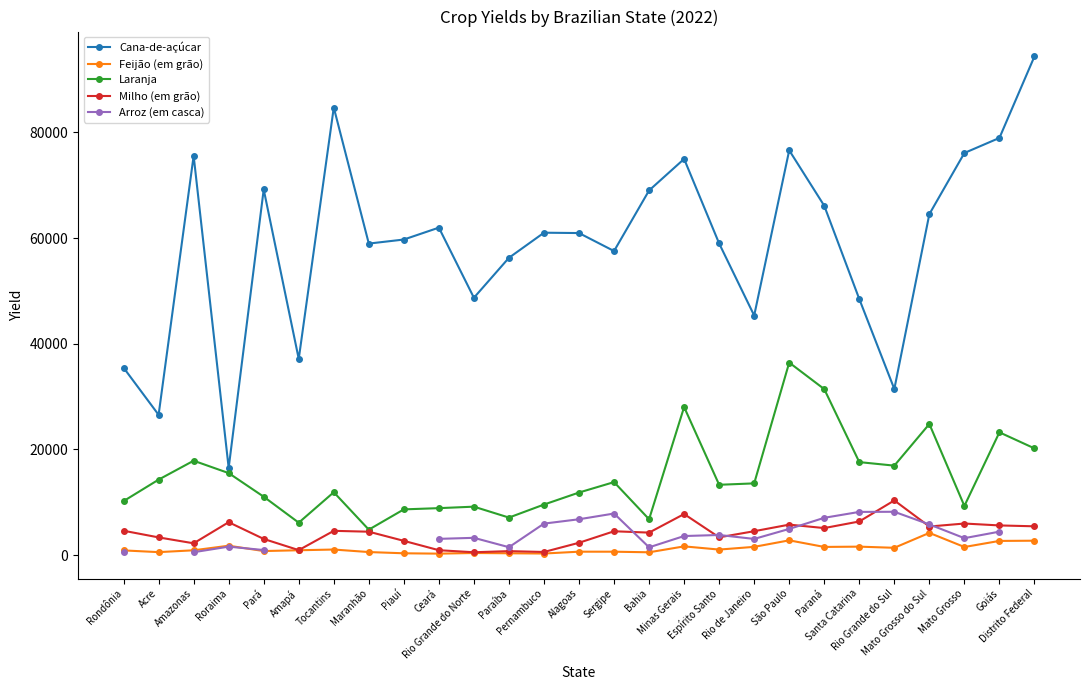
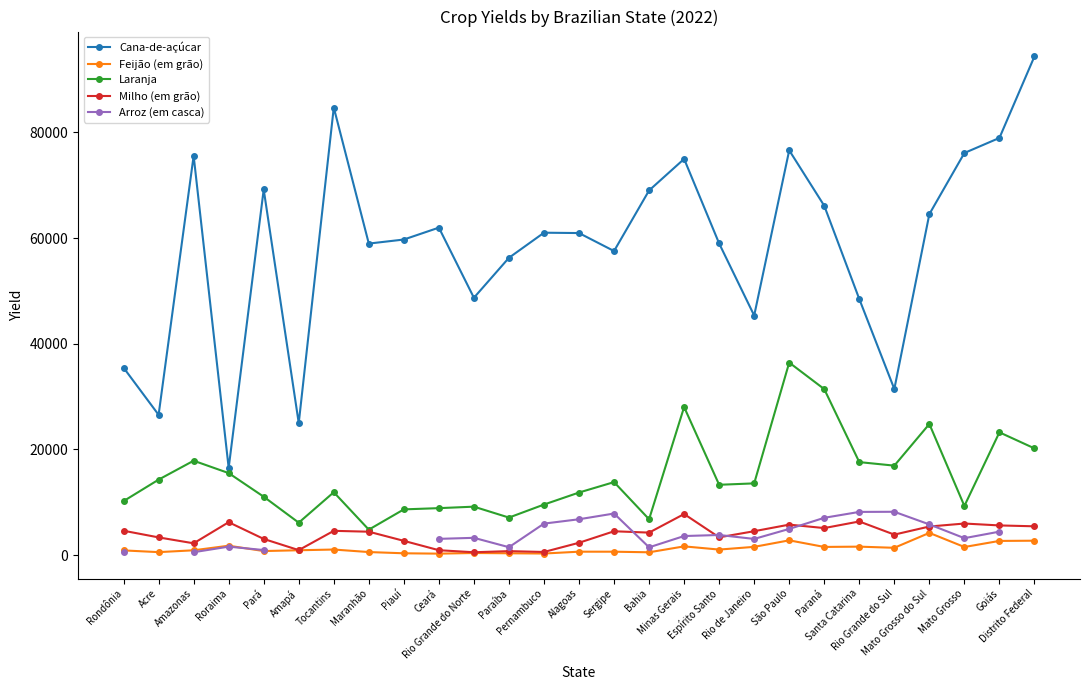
Cana-de-açúcar, Amapá: 37000 -> 25000
Milho (em grão), Rio Grande do Sul: 10000 -> 4000
